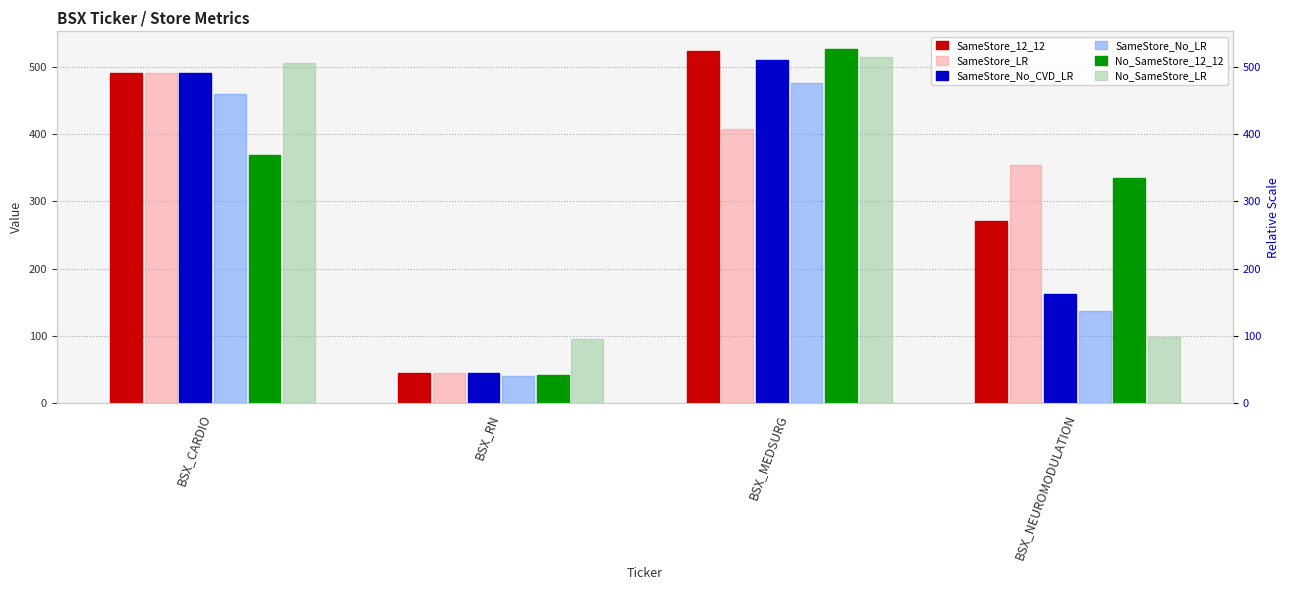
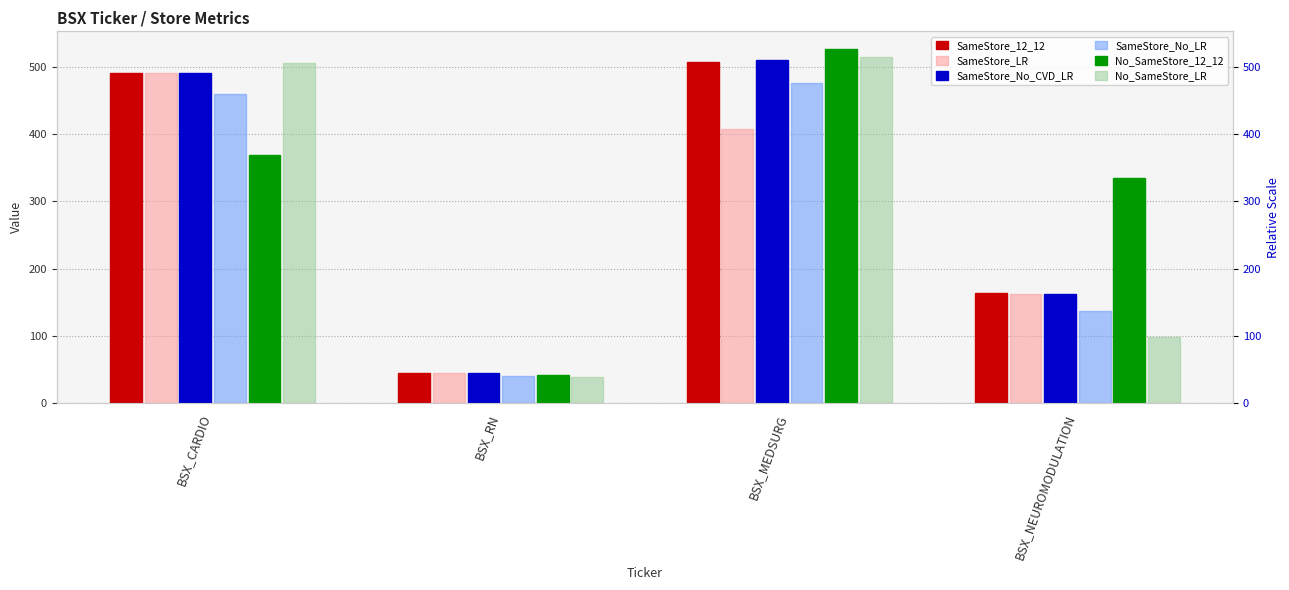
No_SameStore_LR, BSX_RN: 90 -> 40
SameStore_12_12, BSX_MEDSURG: 520 -> 510
SameStore_12_12, BSX_NEUROMODULATION: 270 -> 160
SameStore_LR, BSX_NEUROMODULATION: 350 -> 160
